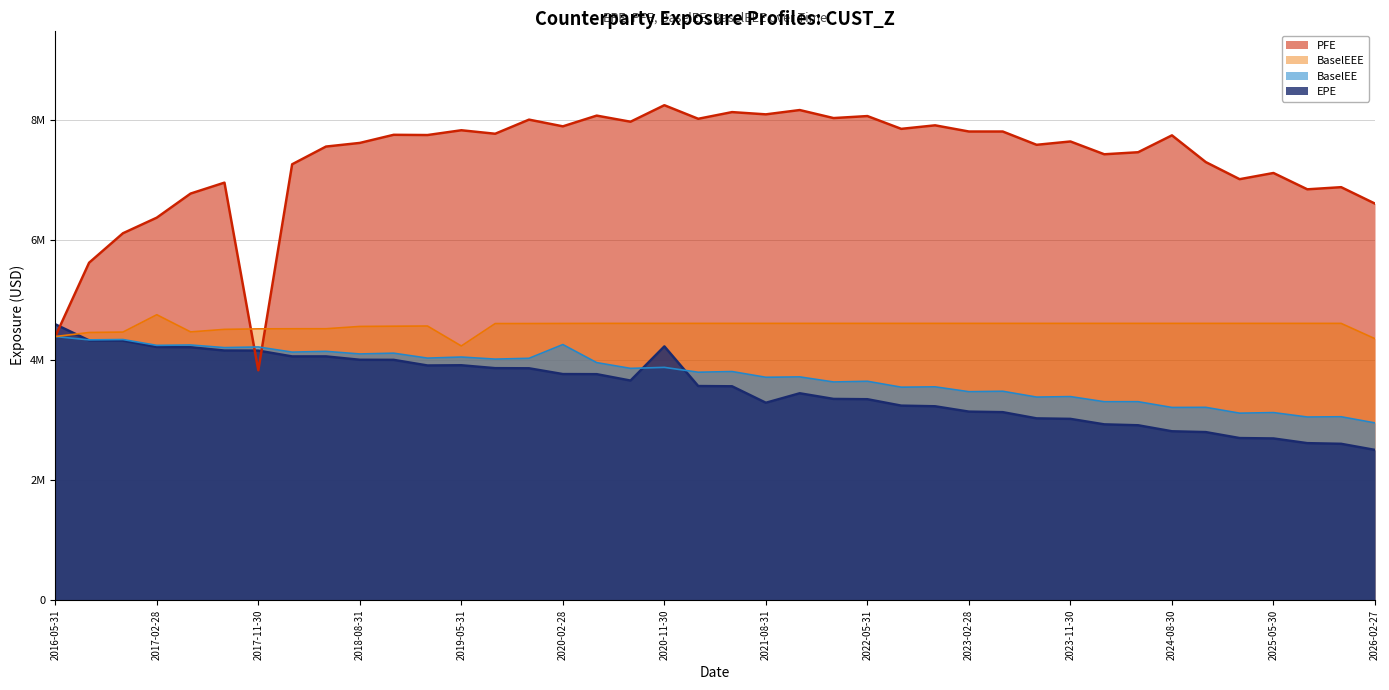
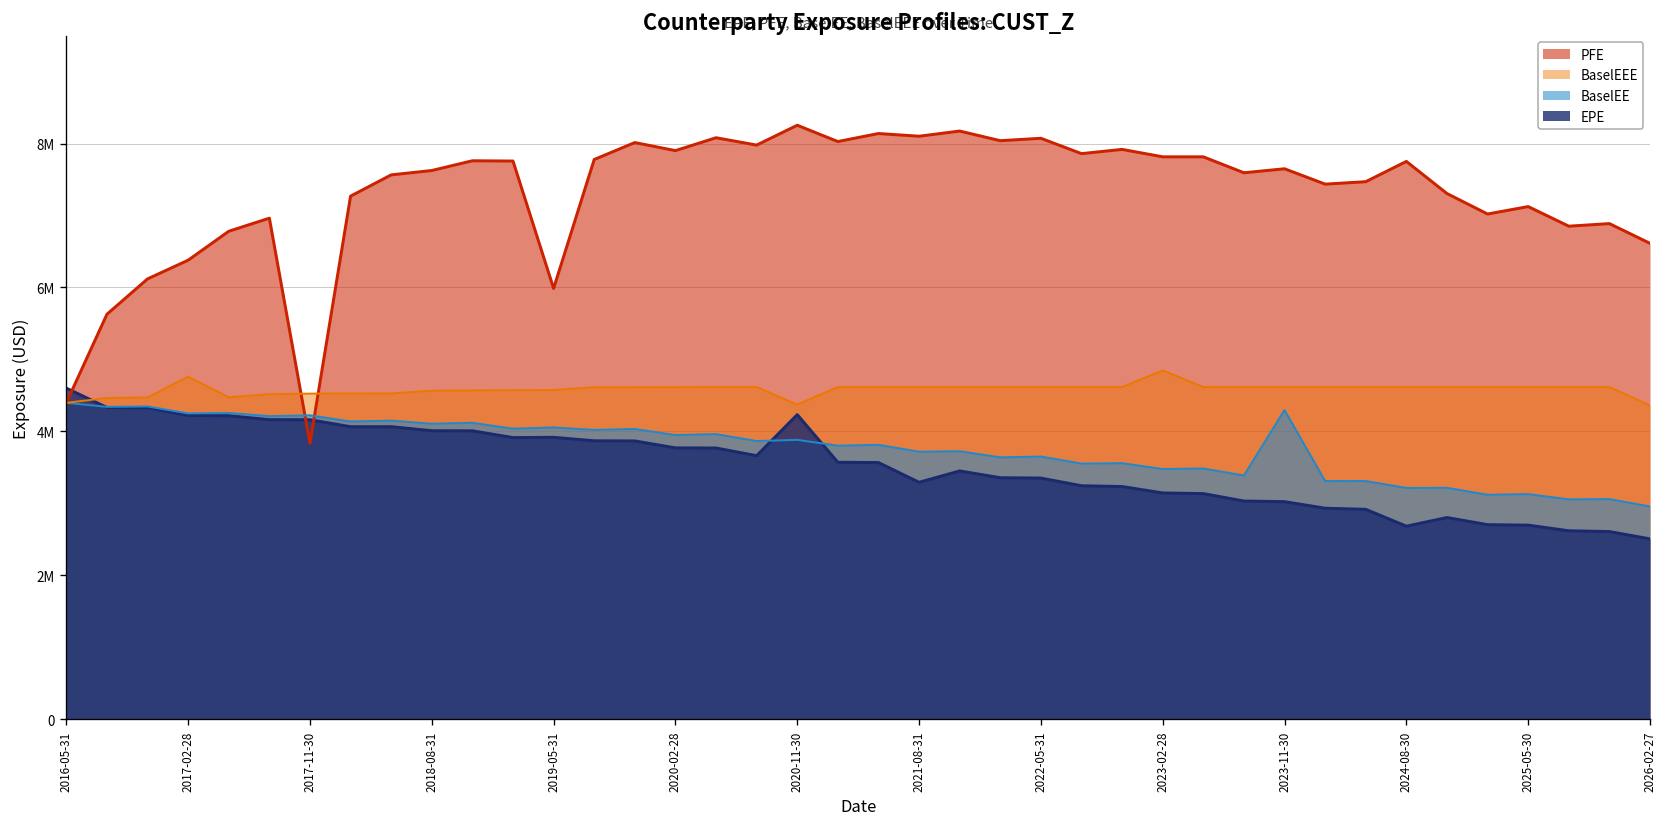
PFE, 2019-05-31: 7800000 -> 6000000
BaselEEE, 2019-05-31: 4200000 -> 4600000
BaselEE, 2020-02-28: 4300000 -> 3900000
BaselEEE, 2020-11-30: 4600000 -> 4400000
BaselEEE, 2023-02-28: 4600000 -> 4800000
BaselEE, 2023-11-30: 3400000 -> 4300000
EPE, 2024-08-30: 2800000 -> 2700000
